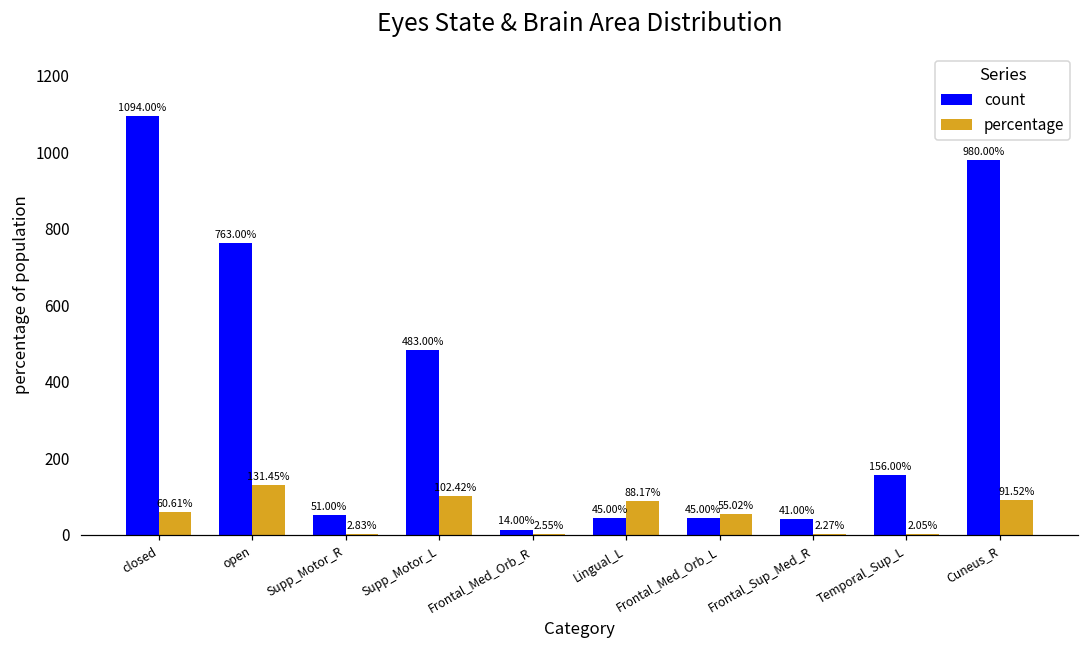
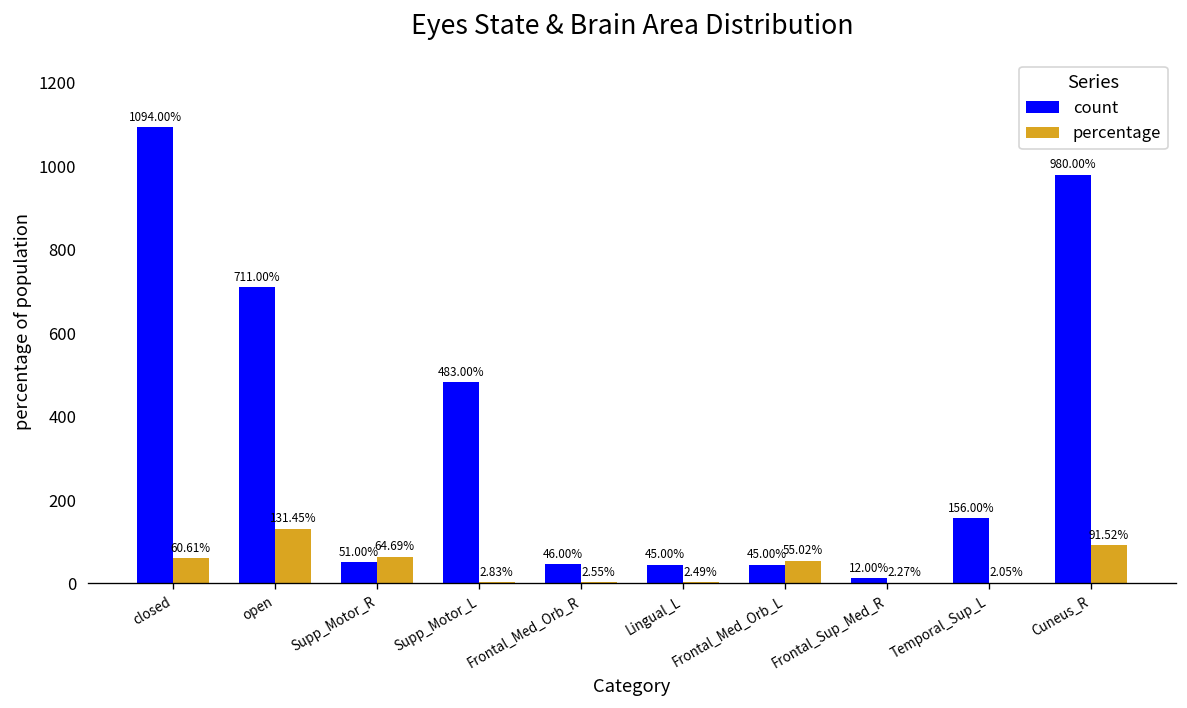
count, open: 763.00% -> 711.00%
percentage, Supp_Motor_R: 2.83% -> 64.69%
percentage, Supp_Motor_L: 102.42% -> 2.83%
count, Frontal_Med_Orb_R: 14.00% -> 46.00%
percentage, Lingual_L: 88.17% -> 2.49%
count, Frontal_Sup_Med_R: 41.00% -> 12.00%
